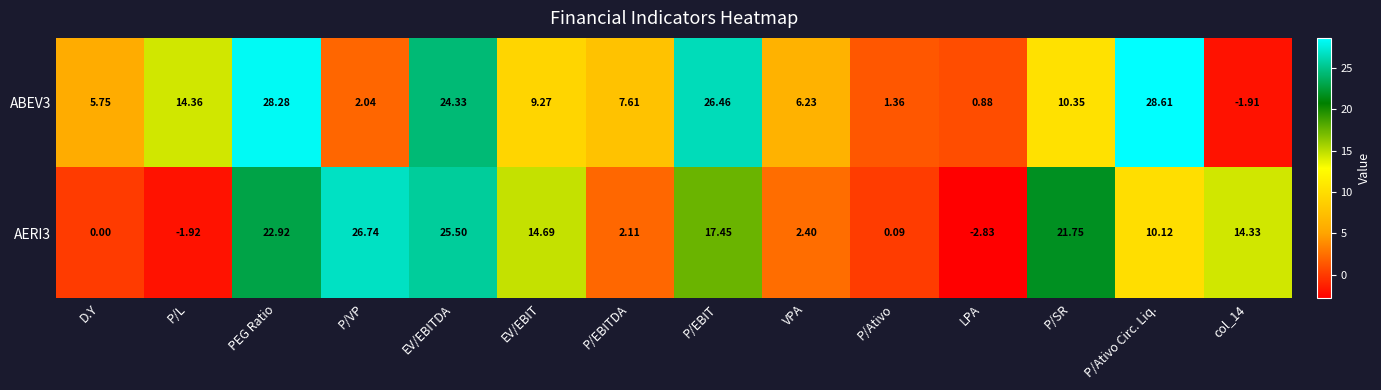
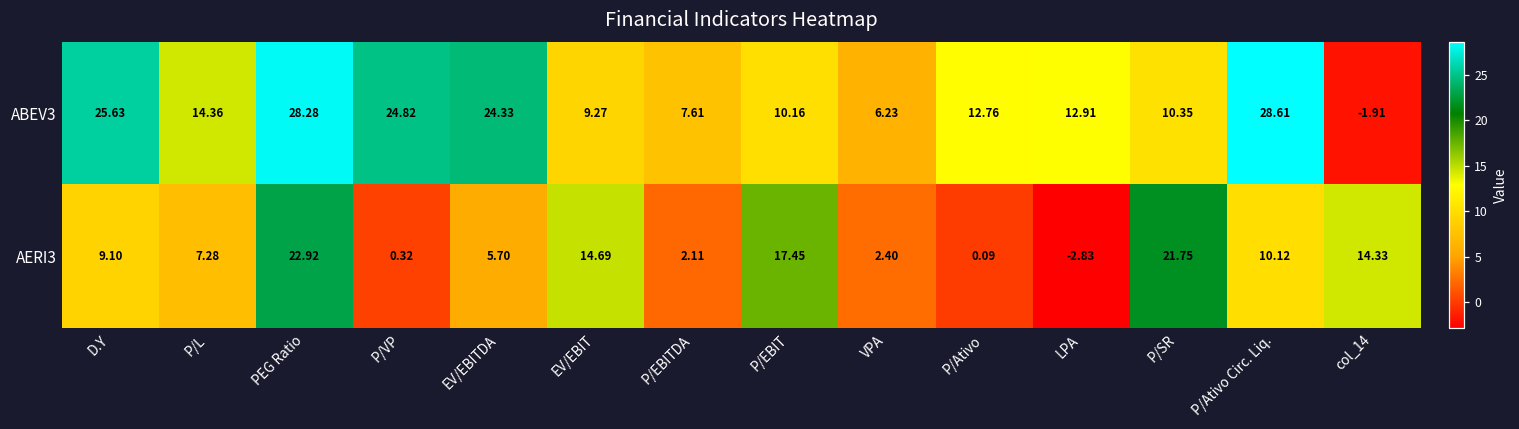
ABEV3, D.Y: 5.75 -> 25.63
ABEV3, P/VP: 2.04 -> 24.82
ABEV3, P/EBIT: 26.46 -> 10.16
ABEV3, P/Ativo: 1.36 -> 12.76
ABEV3, LPA: 0.88 -> 12.91
AERI3, D.Y: 0.00 -> 9.10
AERI3, P/L: -1.92 -> 7.28
AERI3, P/VP: 26.74 -> 0.32
AERI3, EV/EBITDA: 25.50 -> 5.70
